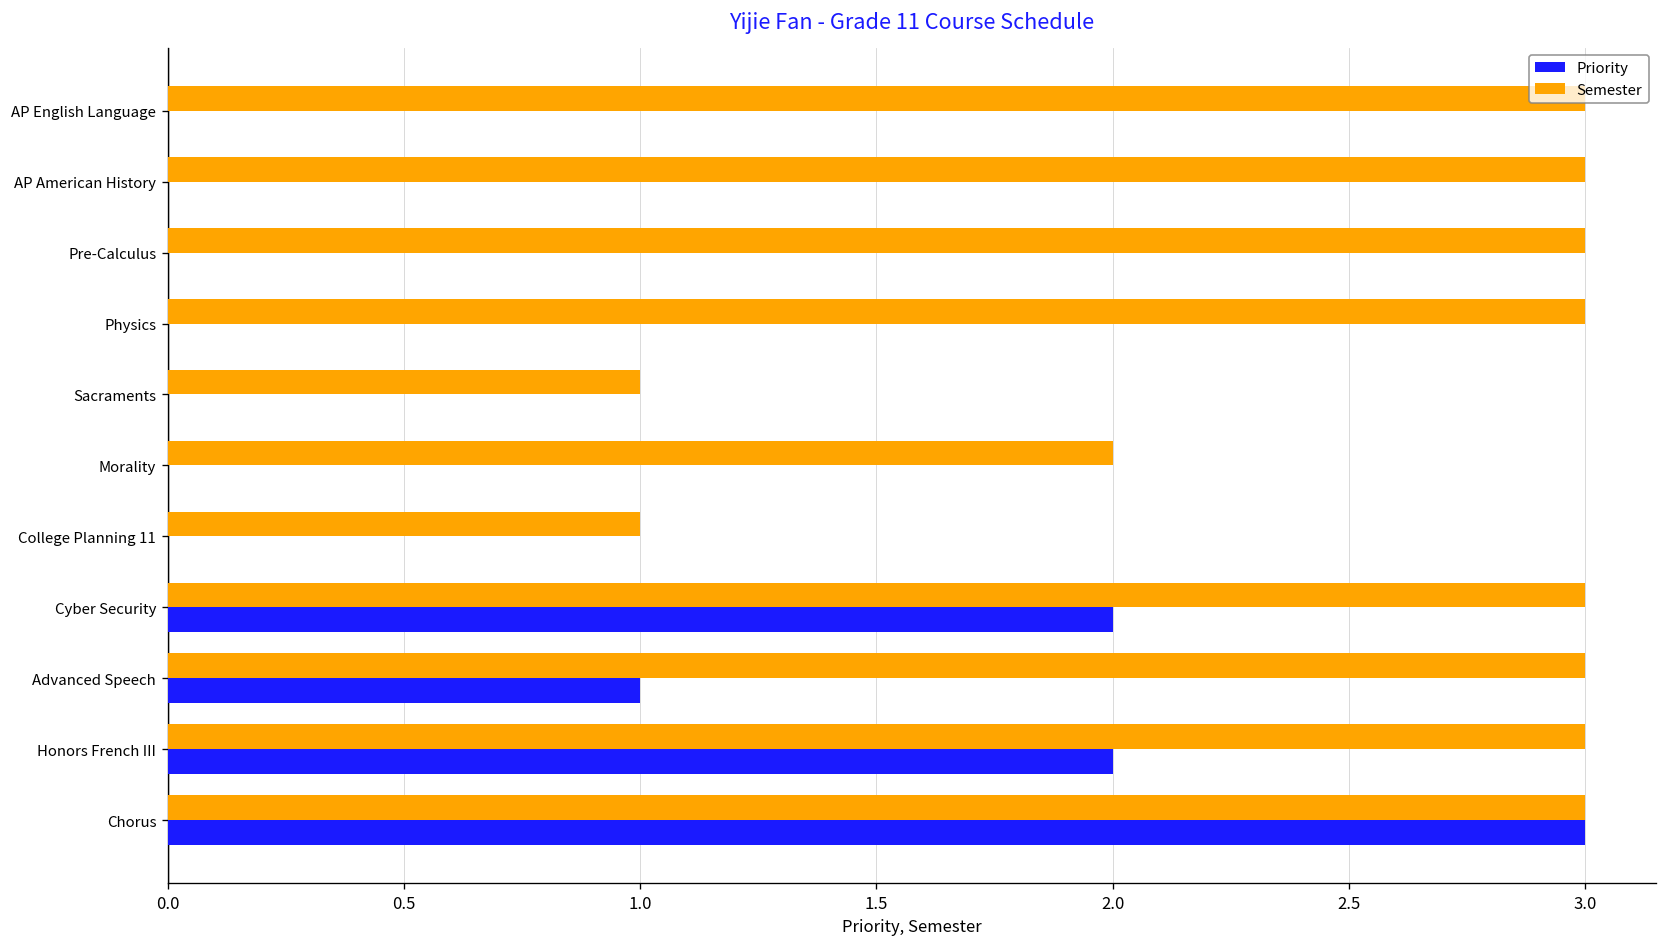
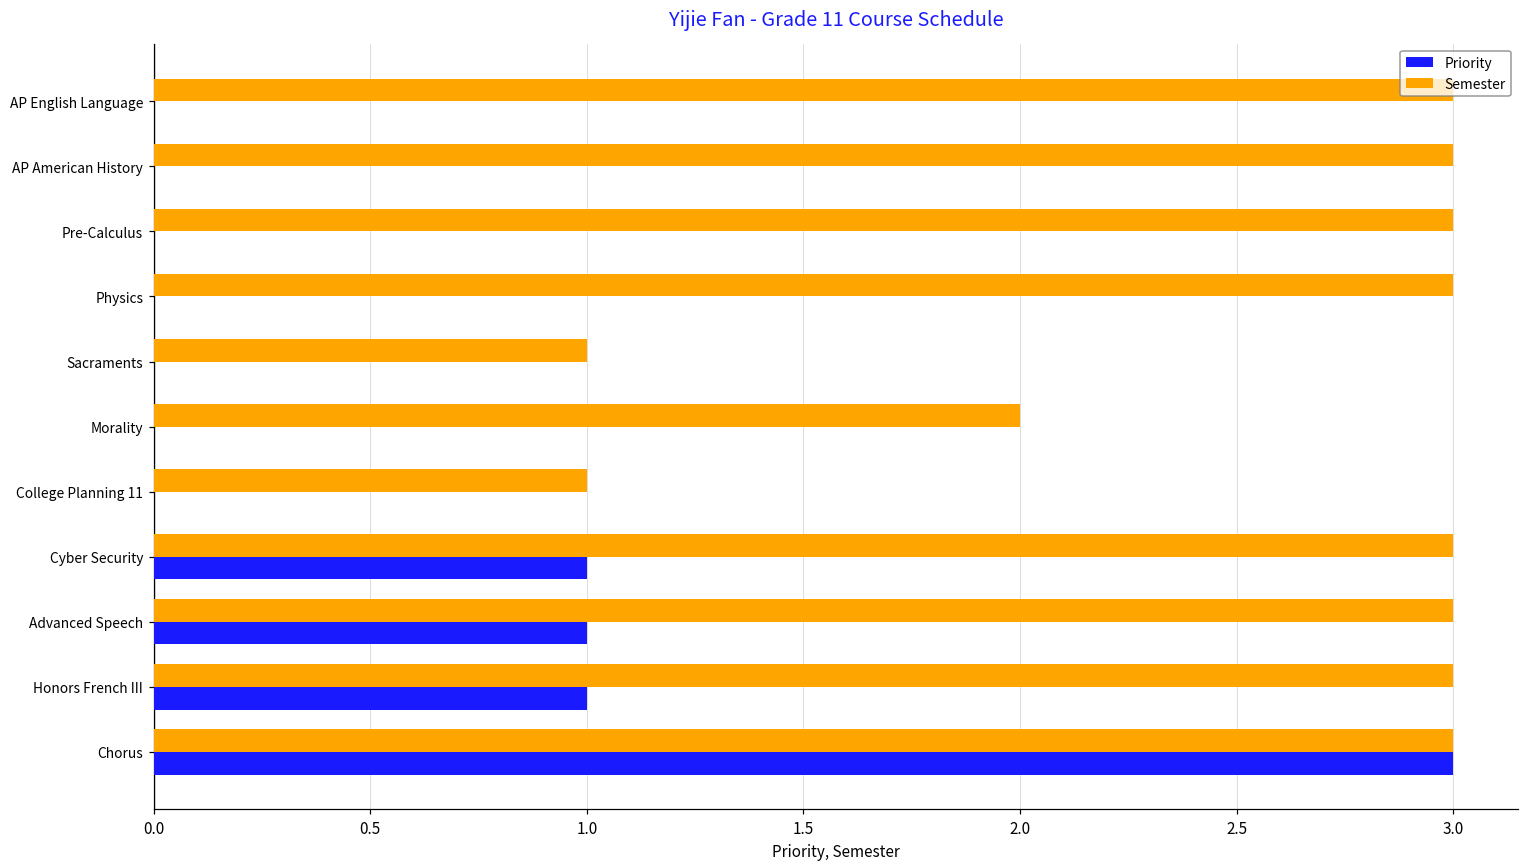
Priority, Cyber Security: 2 -> 1
Priority, Honors French III: 2 -> 1
